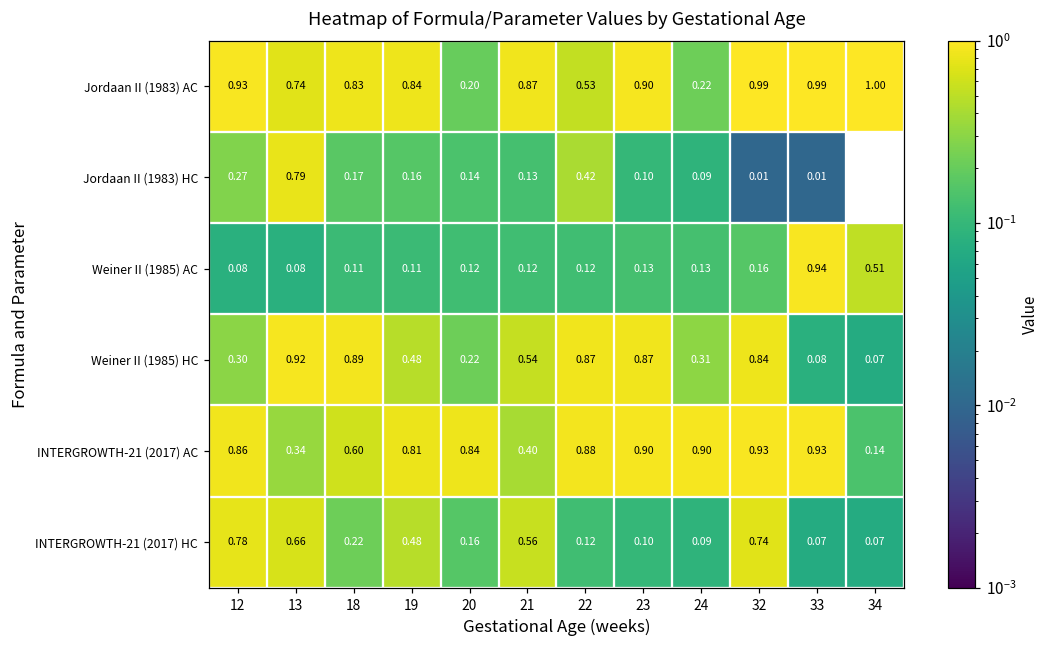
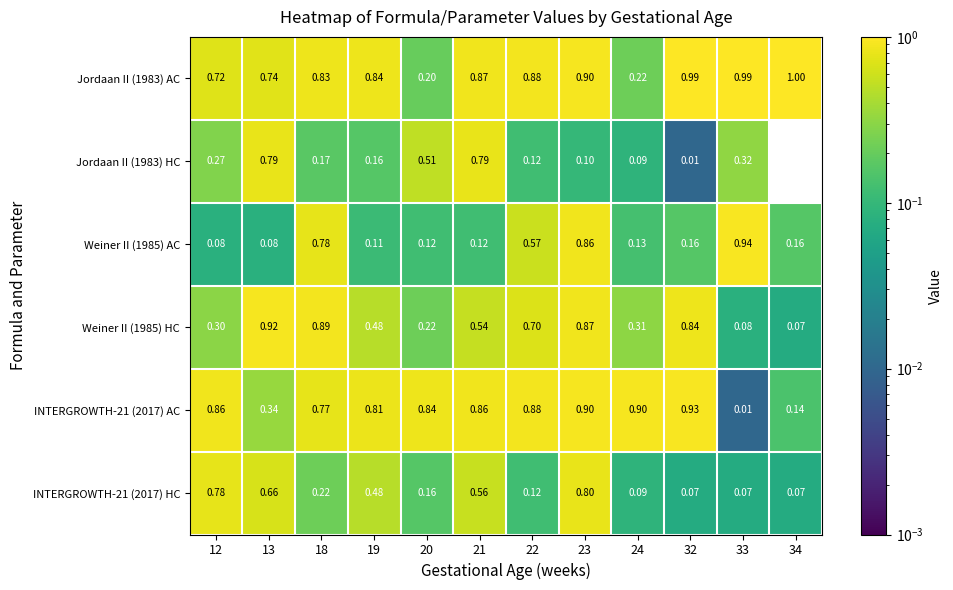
Jordaan II (1983) AC, 12: 0.93 -> 0.72
Jordaan II (1983) AC, 22: 0.53 -> 0.88
Jordaan II (1983) HC, 20: 0.14 -> 0.51
Jordaan II (1983) HC, 21: 0.13 -> 0.79
Jordaan II (1983) HC, 22: 0.42 -> 0.12
Jordaan II (1983) HC, 33: 0.01 -> 0.32
Weiner II (1985) AC, 18: 0.11 -> 0.78
Weiner II (1985) AC, 22: 0.12 -> 0.57
Weiner II (1985) AC, 23: 0.13 -> 0.86
Weiner II (1985) AC, 34: 0.51 -> 0.16
Weiner II (1985) HC, 22: 0.87 -> 0.70
INTERGROWTH-21 (2017) AC, 18: 0.60 -> 0.77
INTERGROWTH-21 (2017) AC, 21: 0.40 -> 0.86
INTERGROWTH-21 (2017) AC, 33: 0.93 -> 0.01
INTERGROWTH-21 (2017) HC, 23: 0.10 -> 0.80
INTERGROWTH-21 (2017) HC, 32: 0.74 -> 0.07
